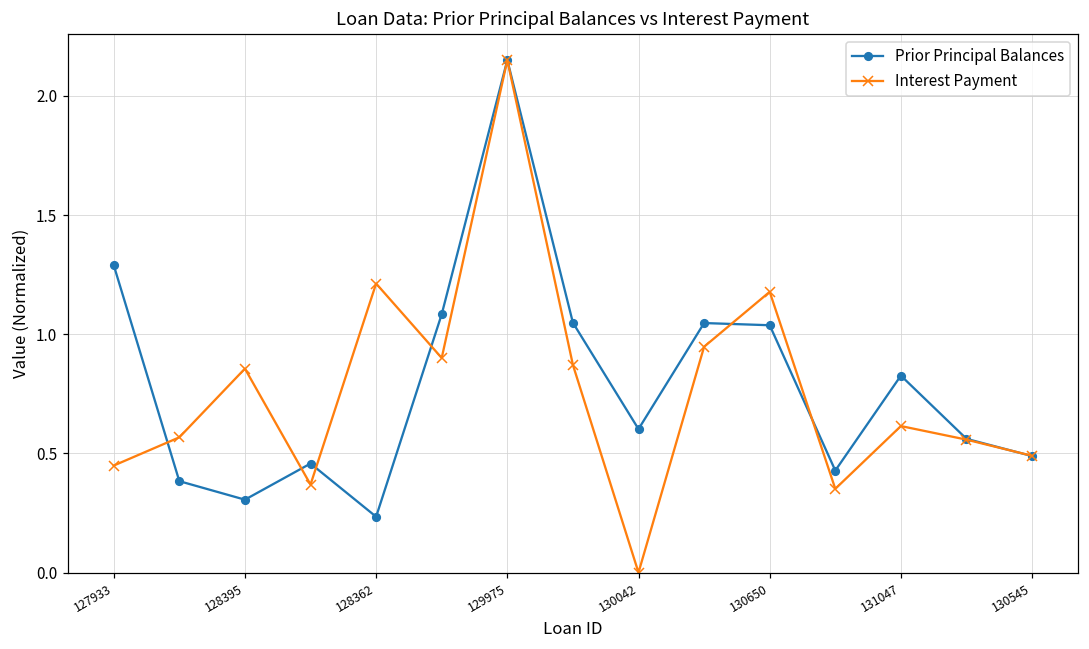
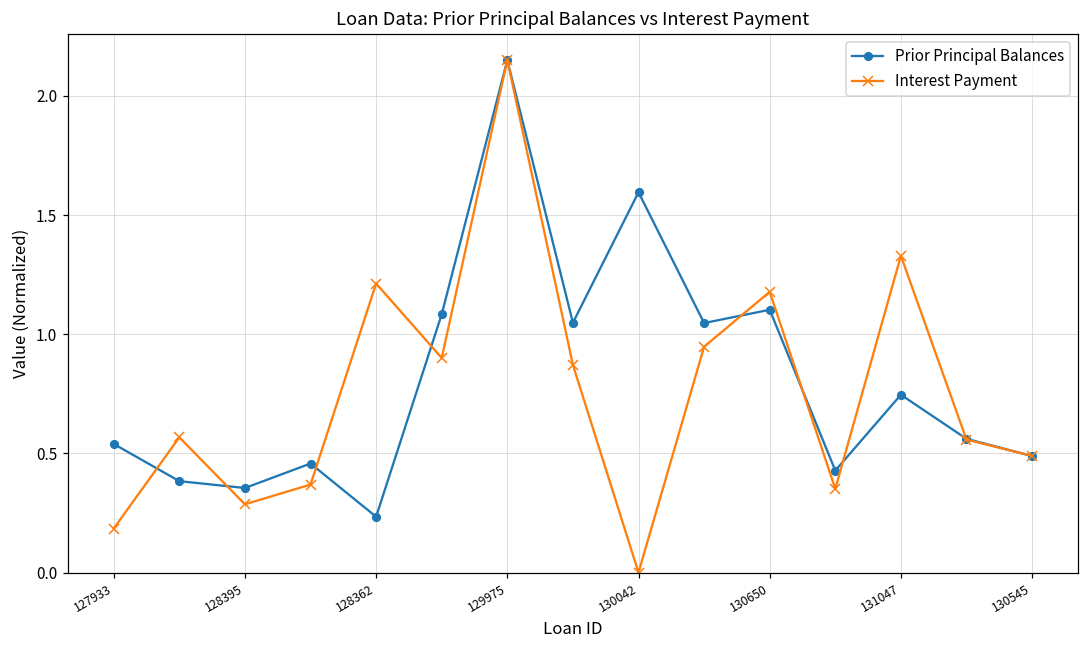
Prior Principal Balances, 127933: 1.29 -> 0.54
Interest Payment, 127933: 0.45 -> 0.18
Prior Principal Balances, 128395: 0.31 -> 0.35
Interest Payment, 128395: 0.86 -> 0.29
Prior Principal Balances, 130042: 0.60 -> 1.60
Prior Principal Balances, 130650: 1.04 -> 1.10
Prior Principal Balances, 131047: 0.83 -> 0.75
Interest Payment, 131047: 0.61 -> 1.33
